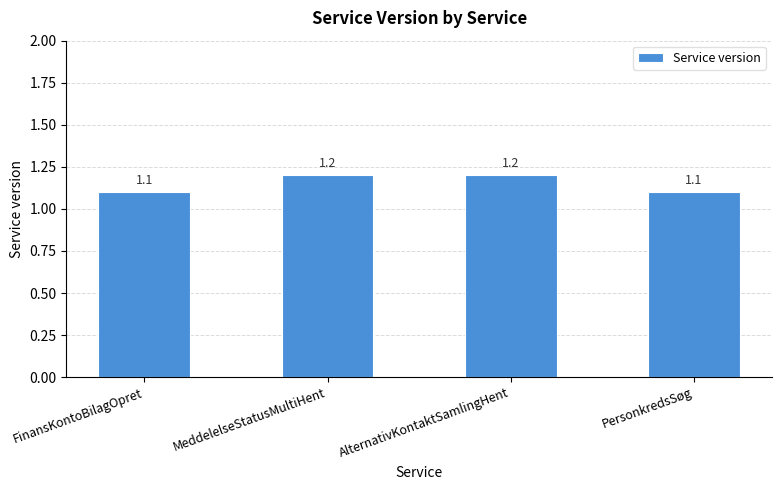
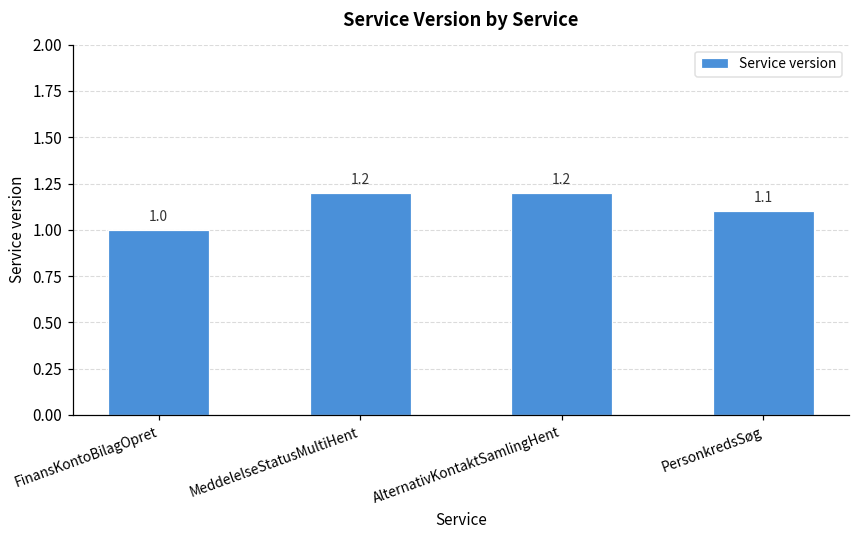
FinansKontoBilagOpret: 1.1 -> 1.0
